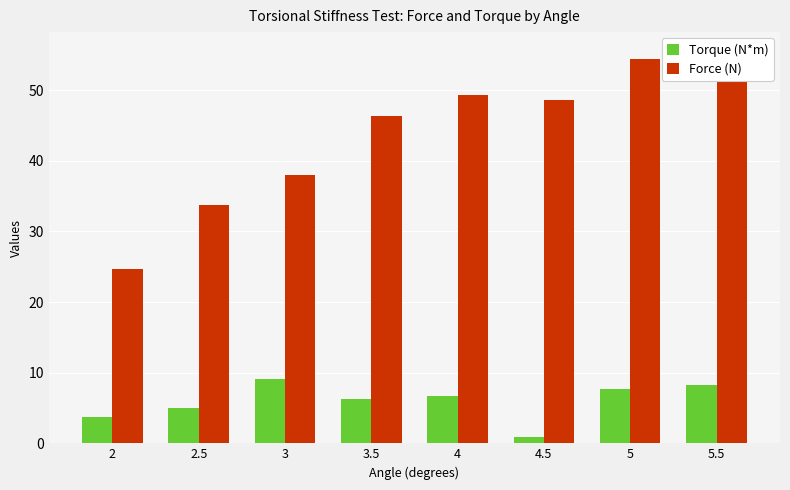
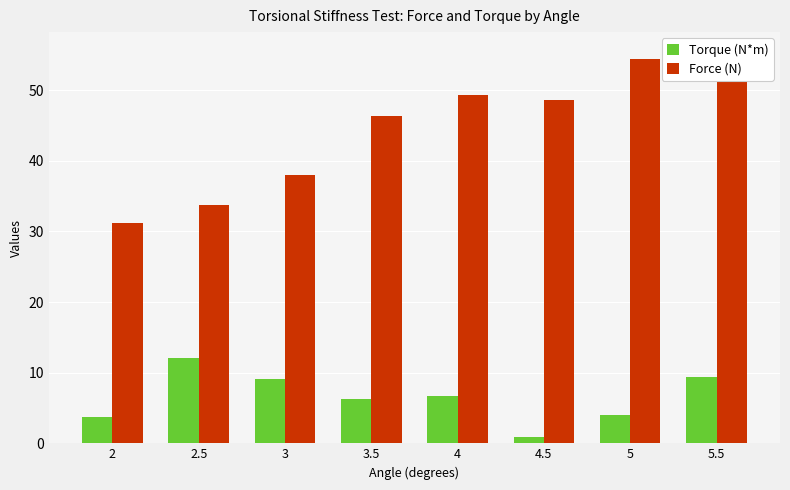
Force (N), 2: 25 -> 31
Torque (N*m), 2.5: 5 -> 12
Torque (N*m), 5: 8 -> 4
Torque (N*m), 5.5: 8 -> 9
